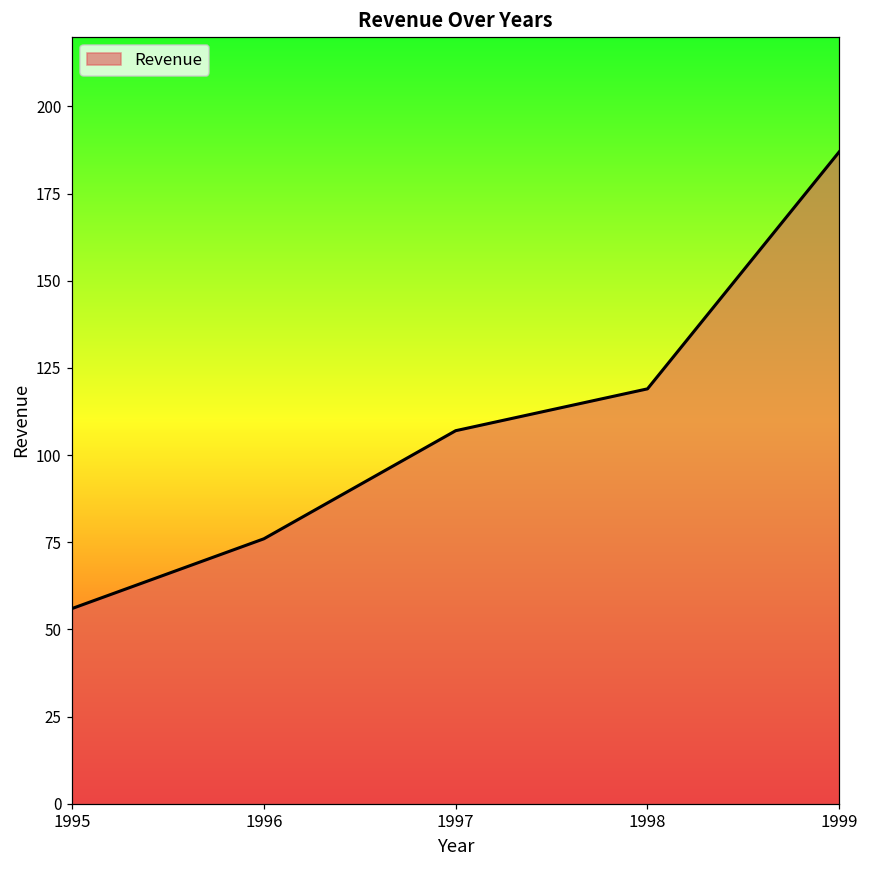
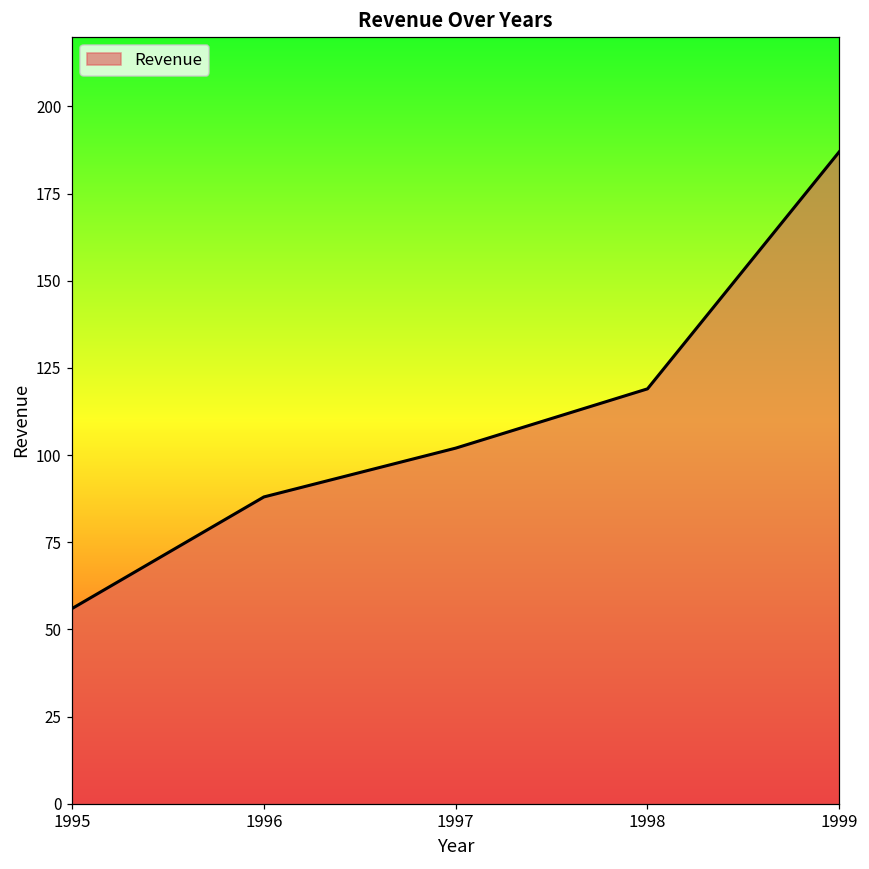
1996: 76 -> 88
1997: 107 -> 102
